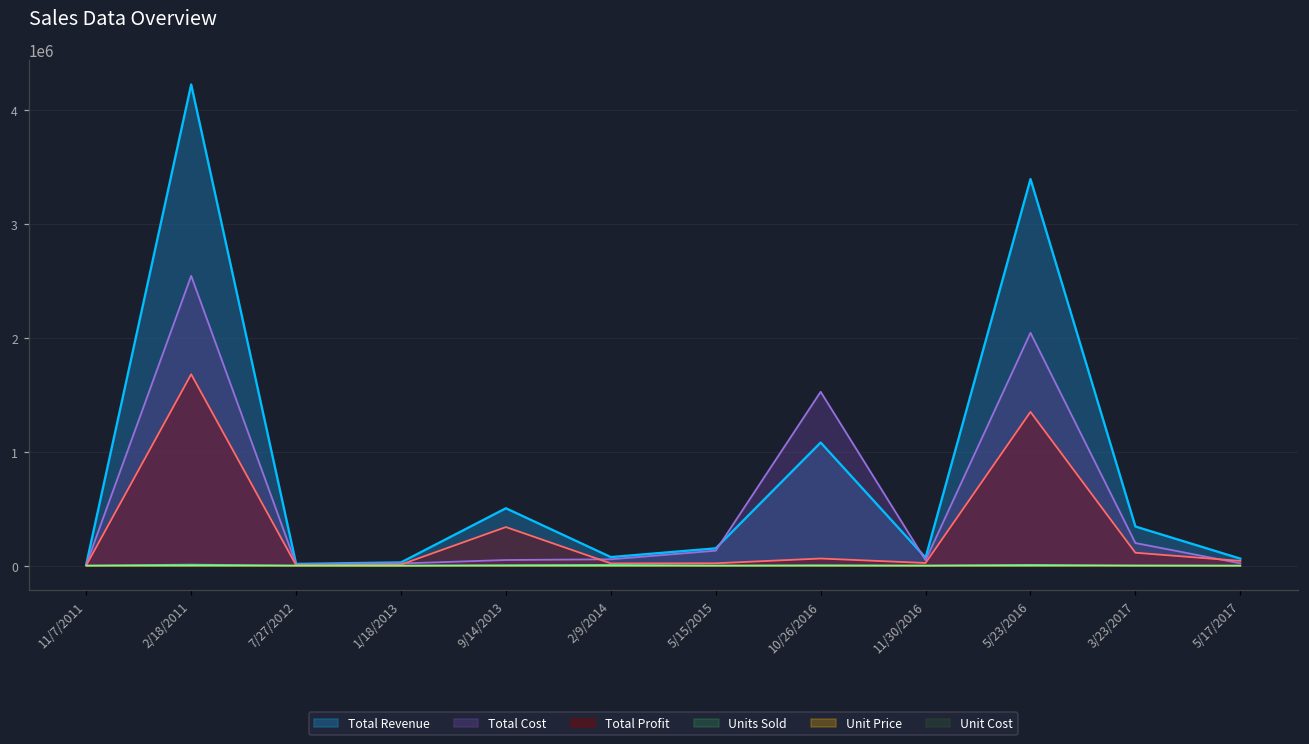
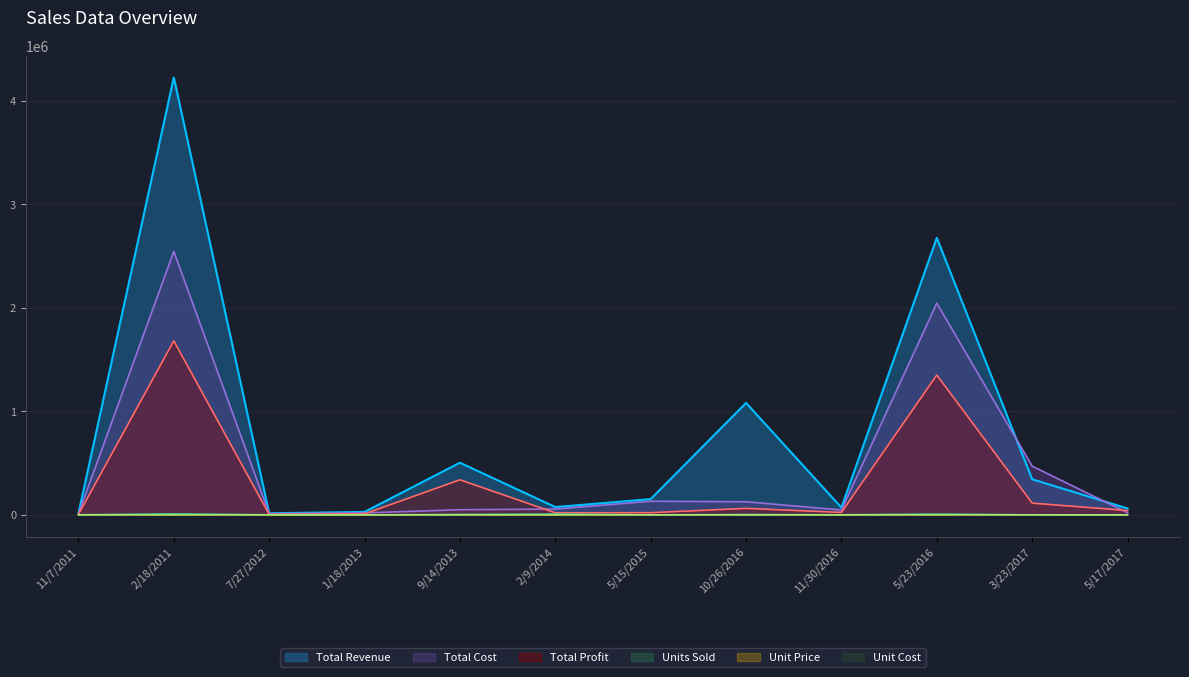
Total Cost, 10/26/2016: 1530000 -> 130000
Total Revenue, 5/23/2016: 3400000 -> 2680000
Total Cost, 3/23/2017: 200000 -> 470000
